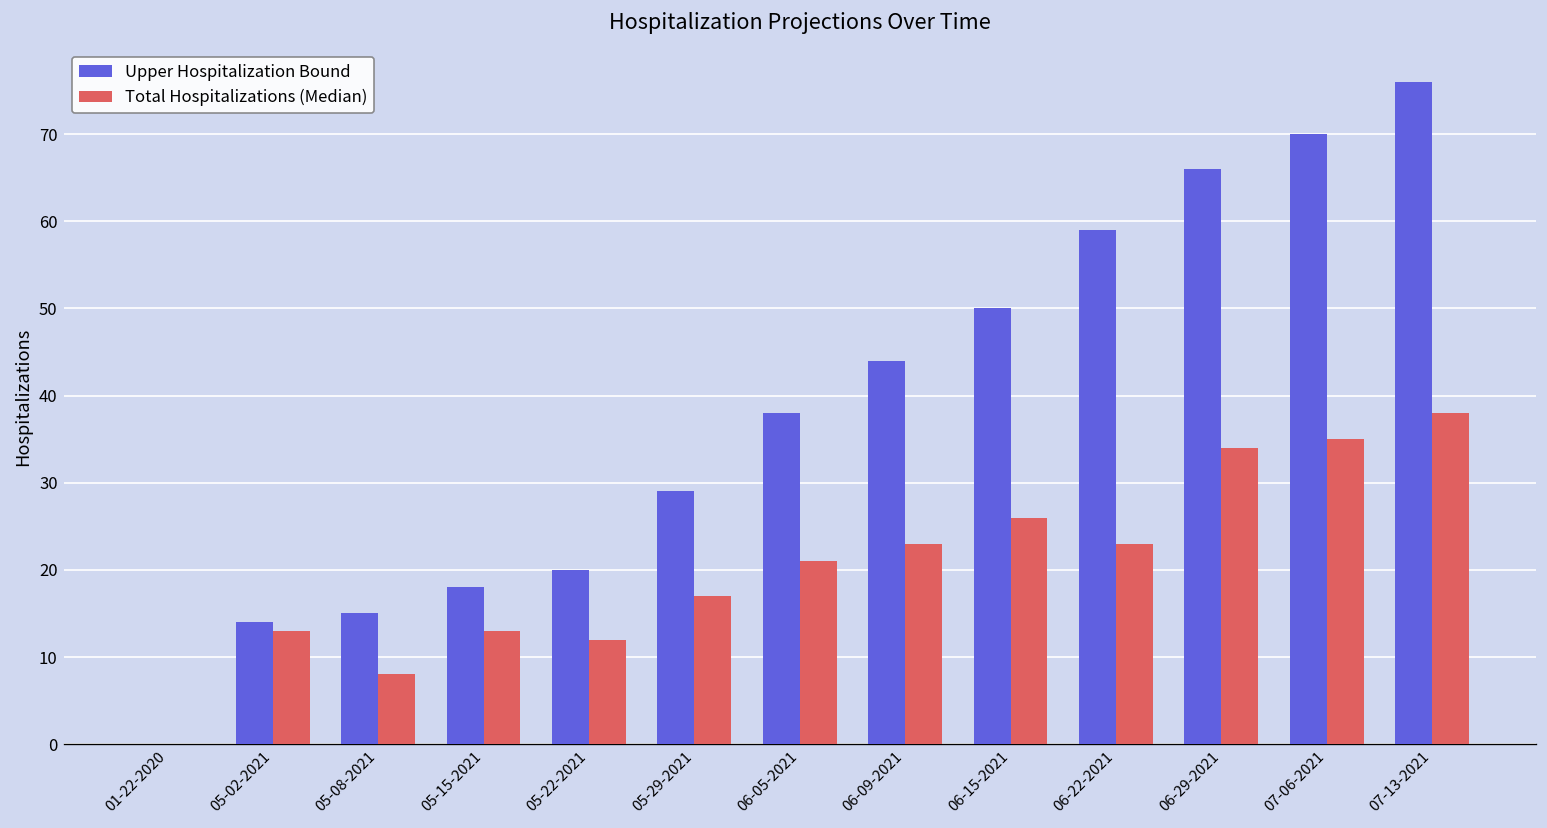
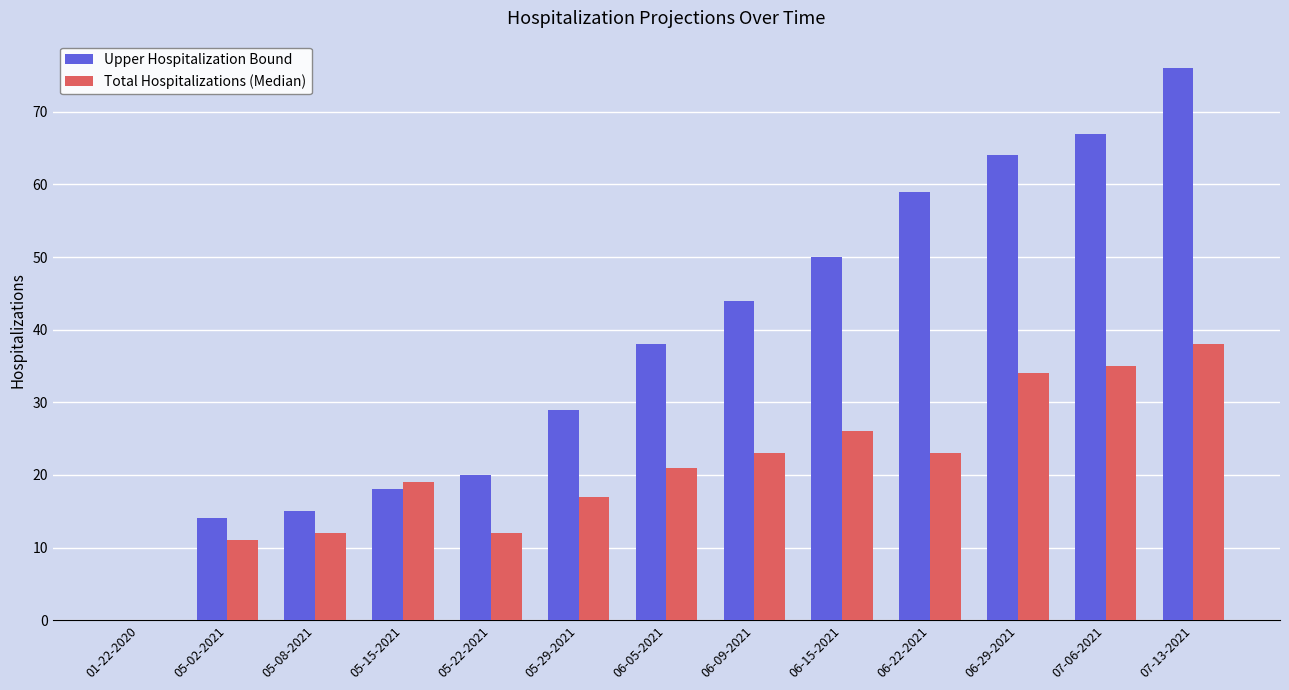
Total Hospitalizations (Median), 05-02-2021: 13 -> 11
Total Hospitalizations (Median), 05-08-2021: 8 -> 12
Total Hospitalizations (Median), 05-15-2021: 13 -> 19
Upper Hospitalization Bound, 06-29-2021: 66 -> 64
Upper Hospitalization Bound, 07-06-2021: 70 -> 67
